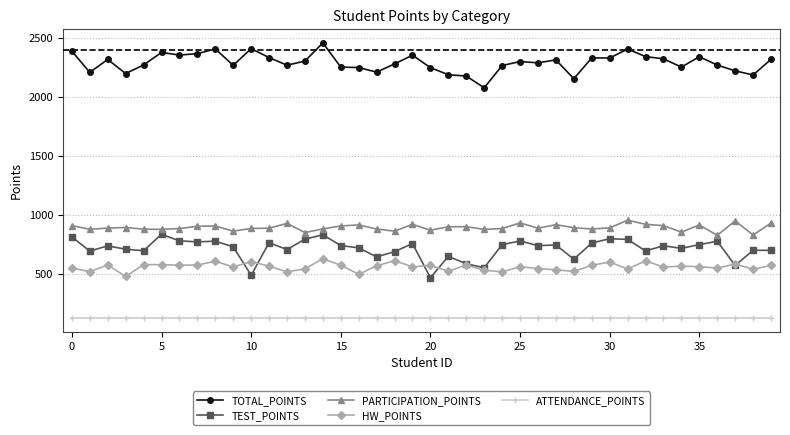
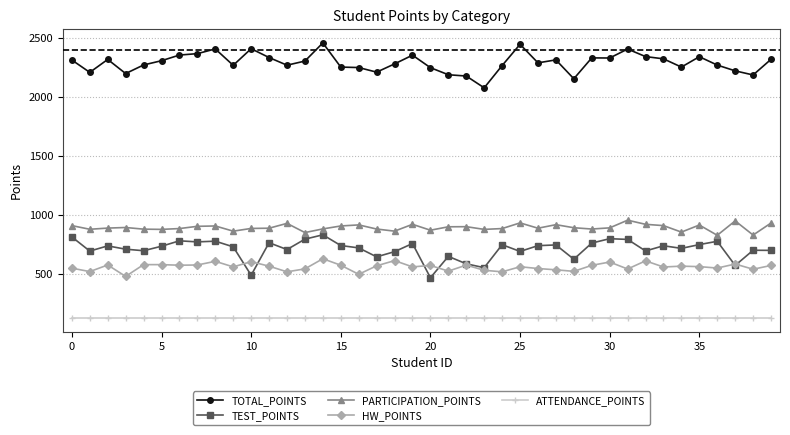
TOTAL_POINTS, 0: 2390 -> 2310
TOTAL_POINTS, 5: 2380 -> 2310
TEST_POINTS, 5: 830 -> 730
TOTAL_POINTS, 25: 2300 -> 2450
TEST_POINTS, 25: 780 -> 690
